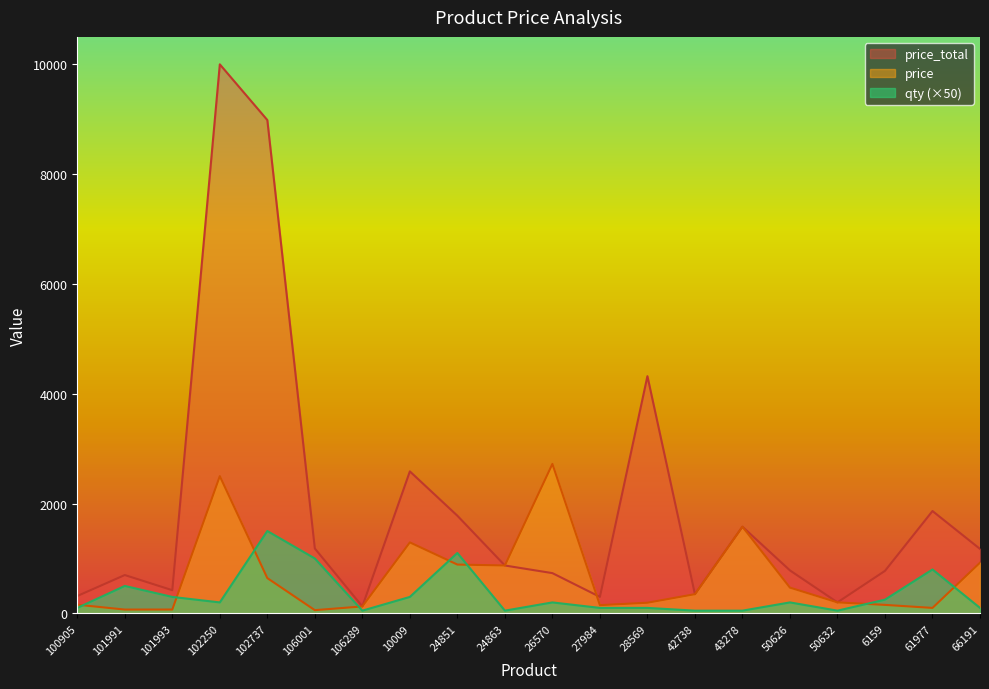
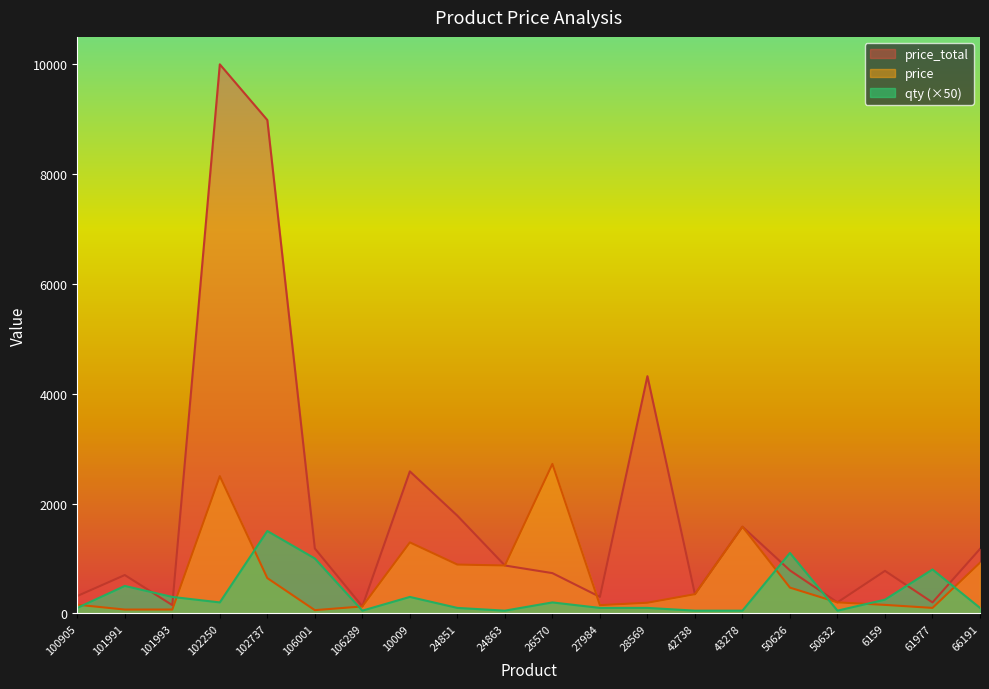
price_total, 101993: 400 -> 200
qty (×50), 24851: 1100 -> 100
qty (×50), 50626: 200 -> 1100
price_total, 61977: 1900 -> 200
